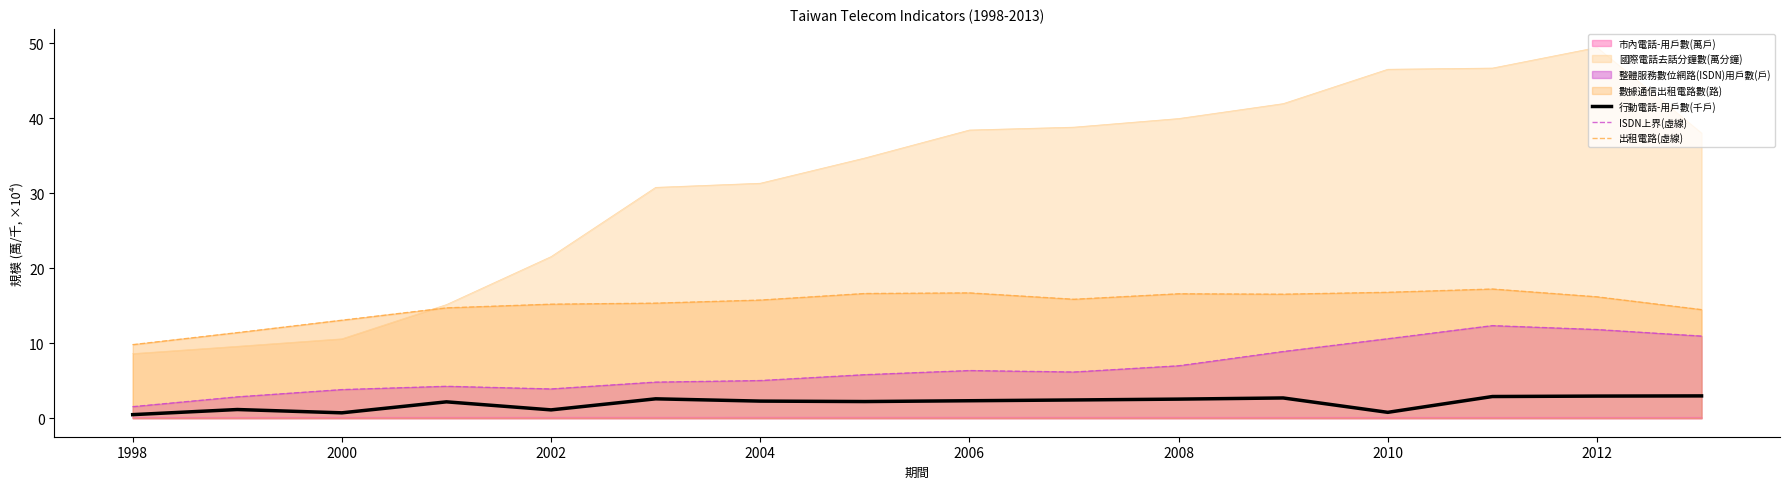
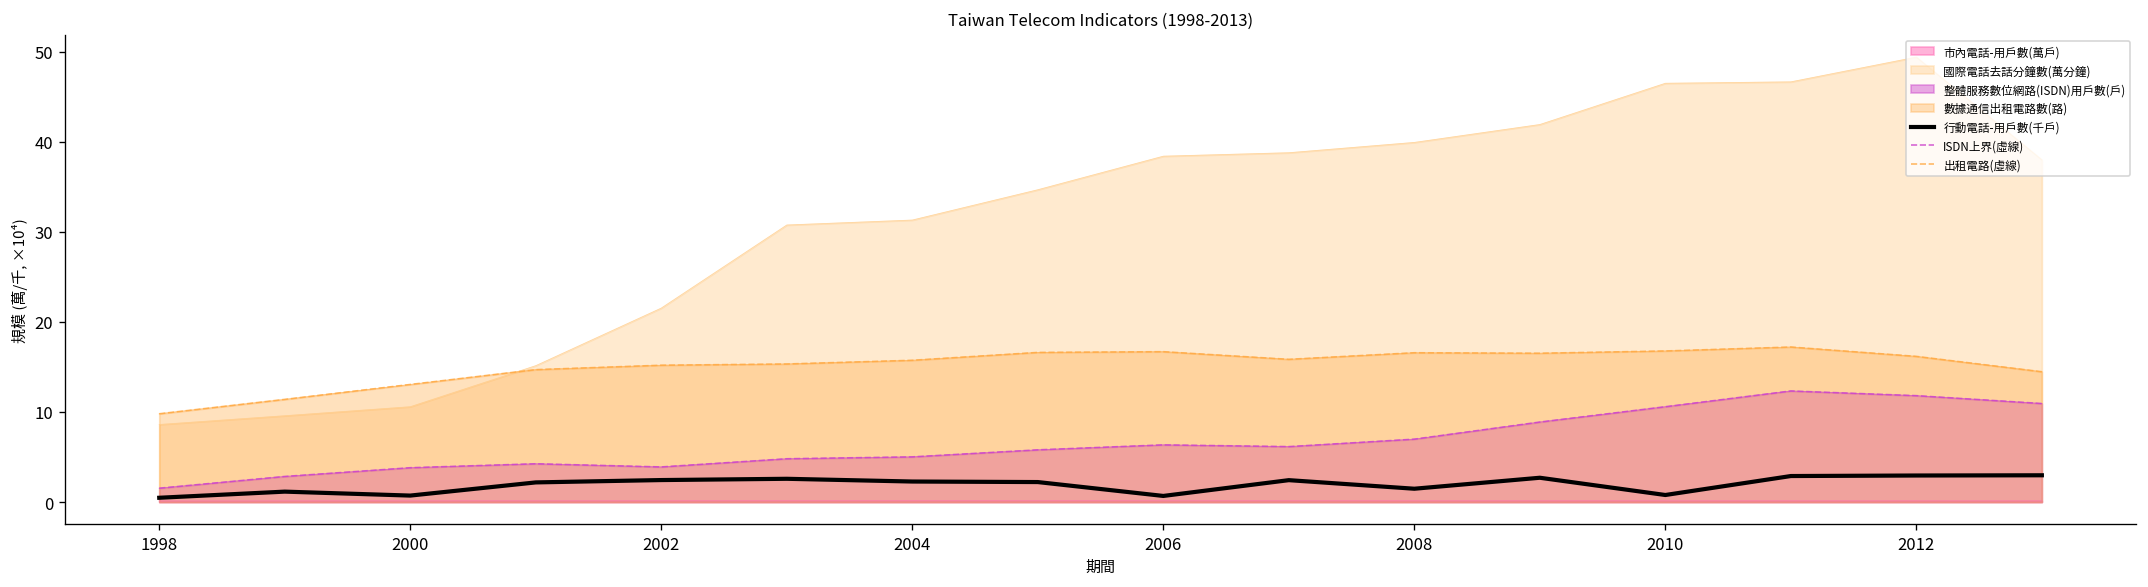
行動電話-用戶數(千戶), 2002: 1 -> 2
行動電話-用戶數(千戶), 2006: 2 -> 1
行動電話-用戶數(千戶), 2008: 3 -> 1
